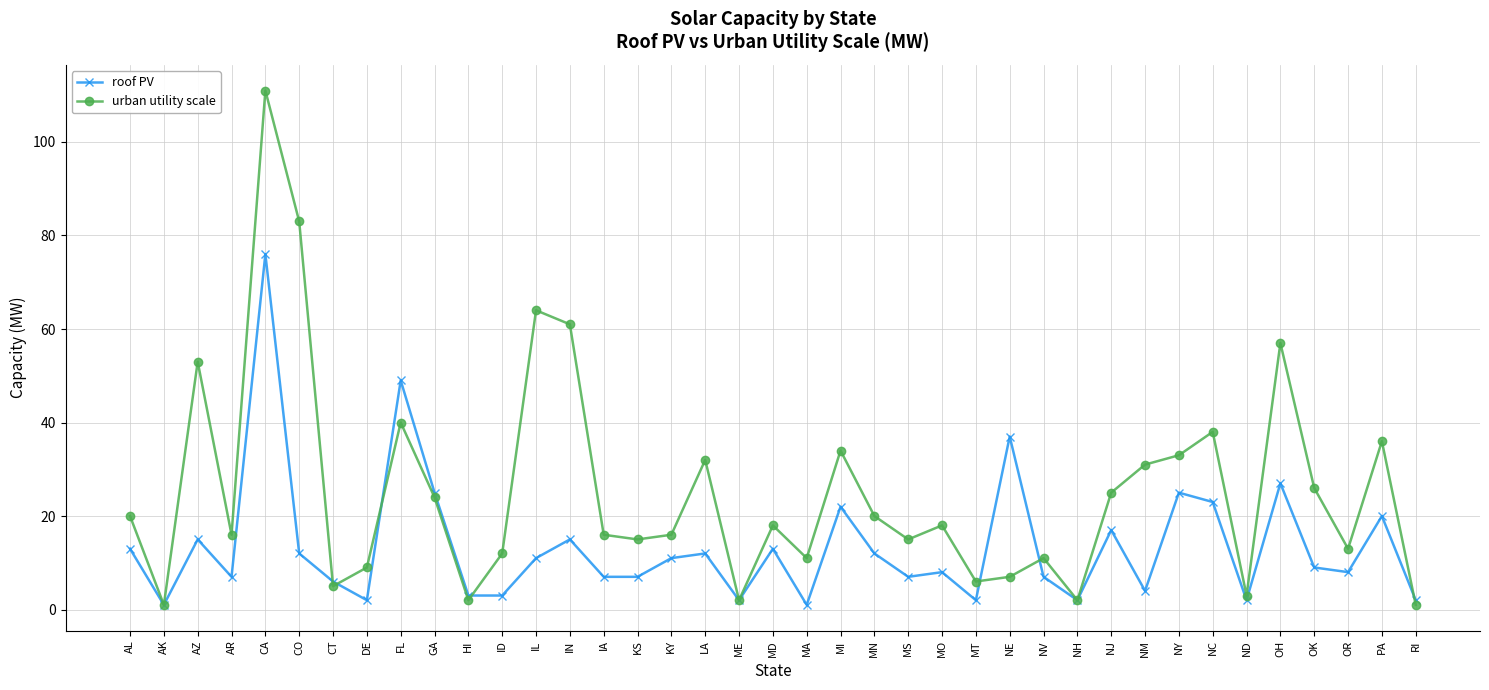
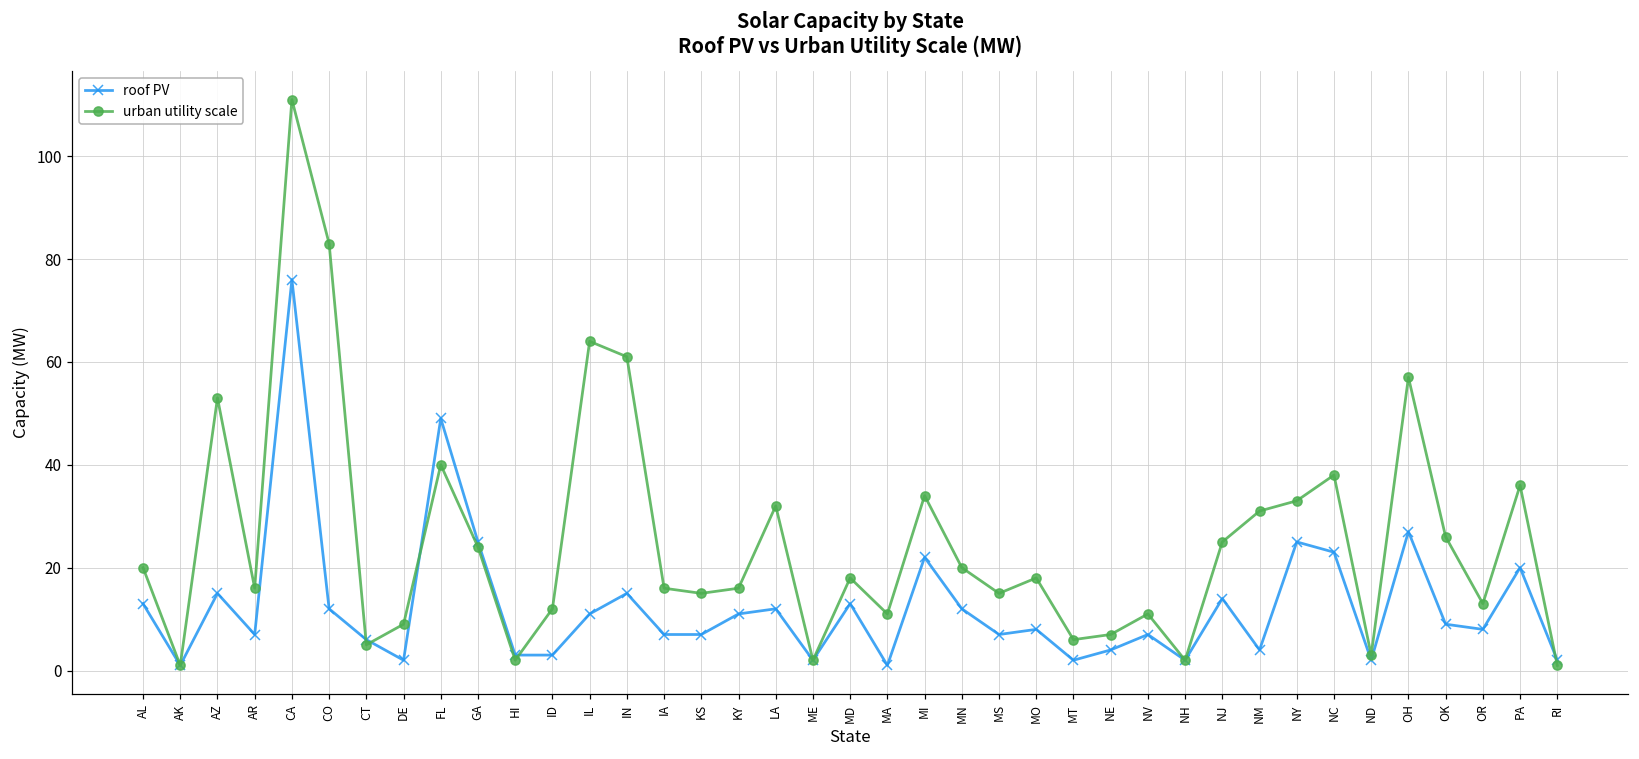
roof PV, NE: 37 -> 4
roof PV, NJ: 17 -> 14
